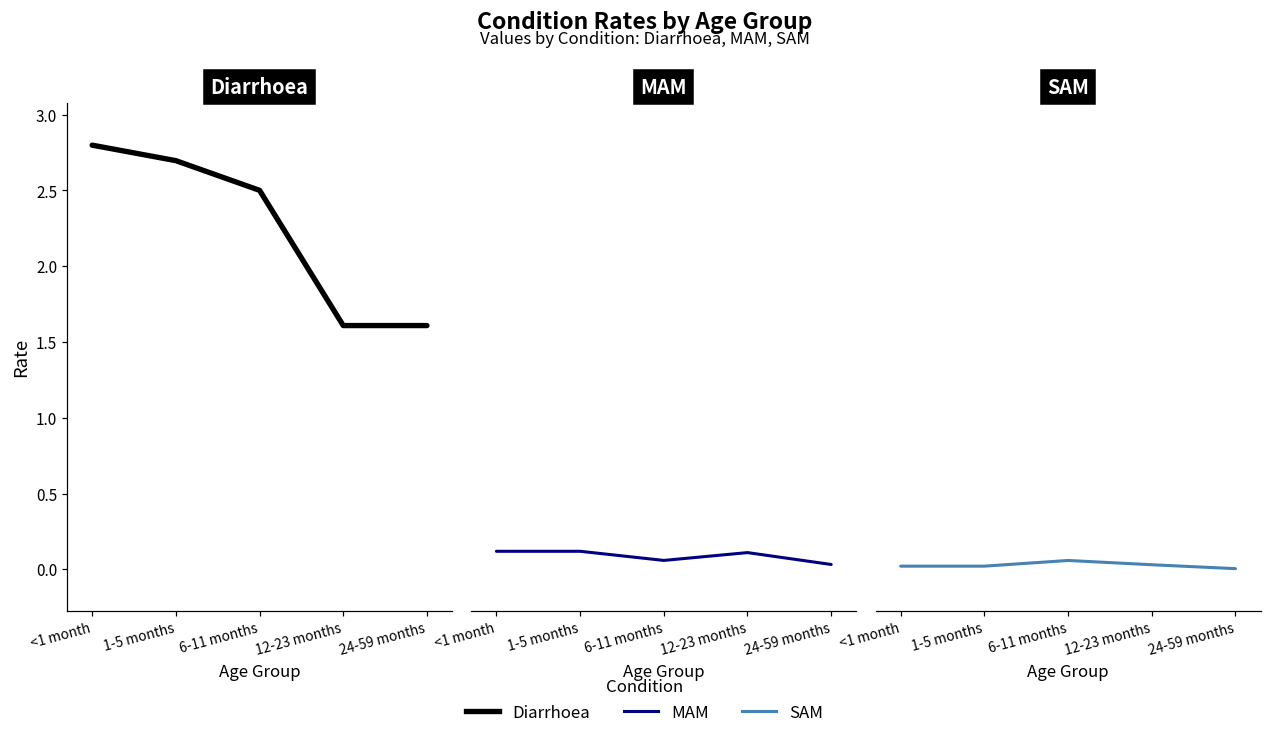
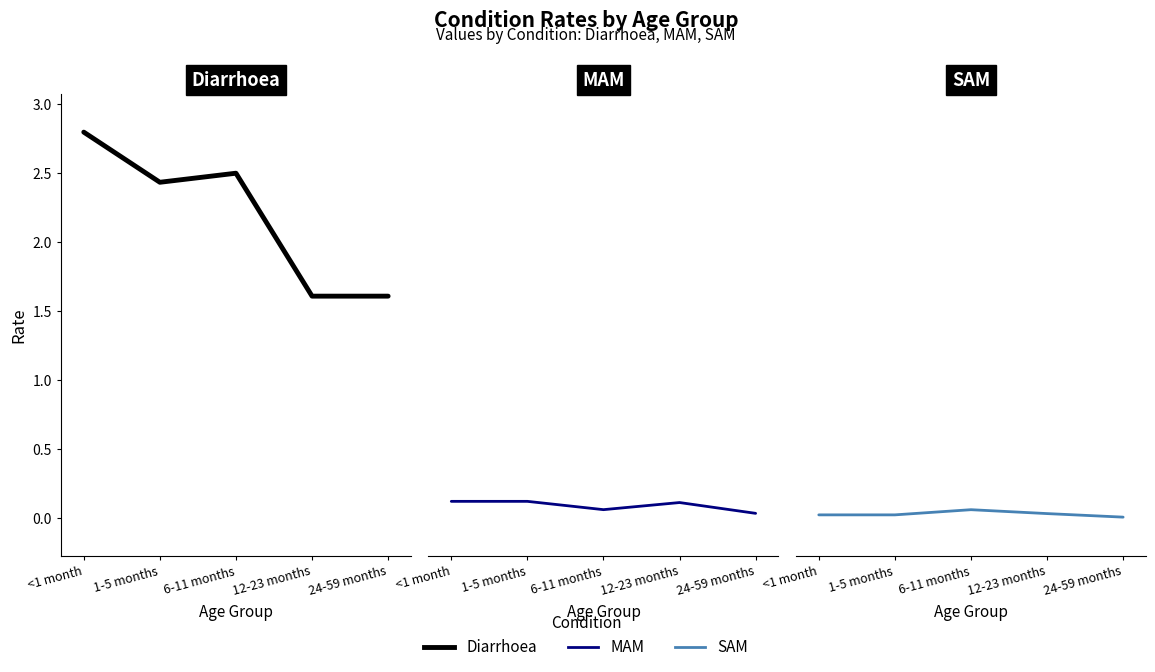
Diarrhoea, 1-5 months: 2.70 -> 2.44
